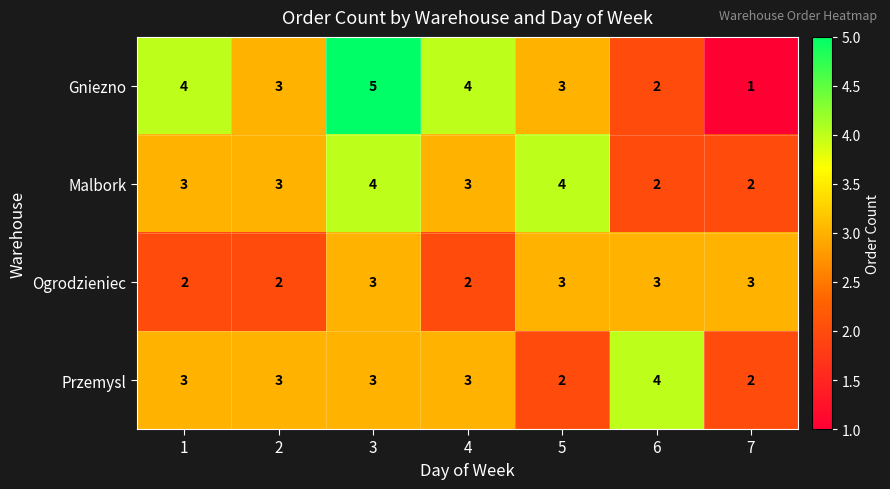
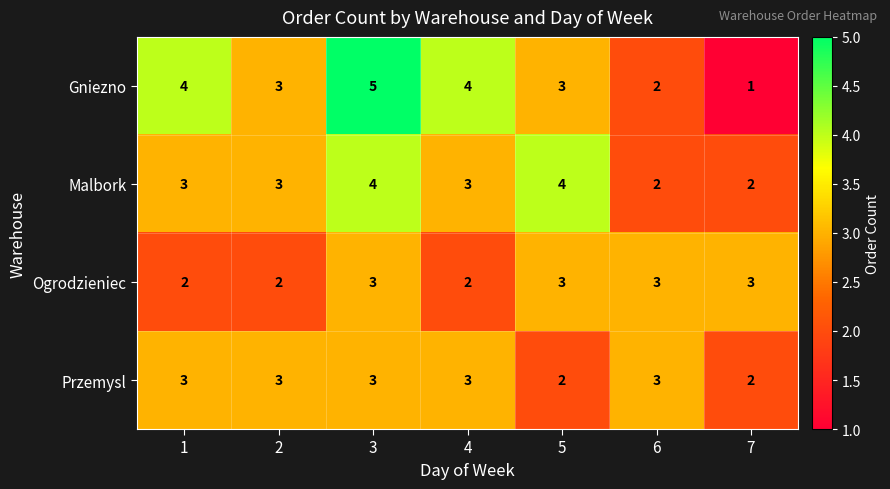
Przemysl, 6: 4 -> 3
